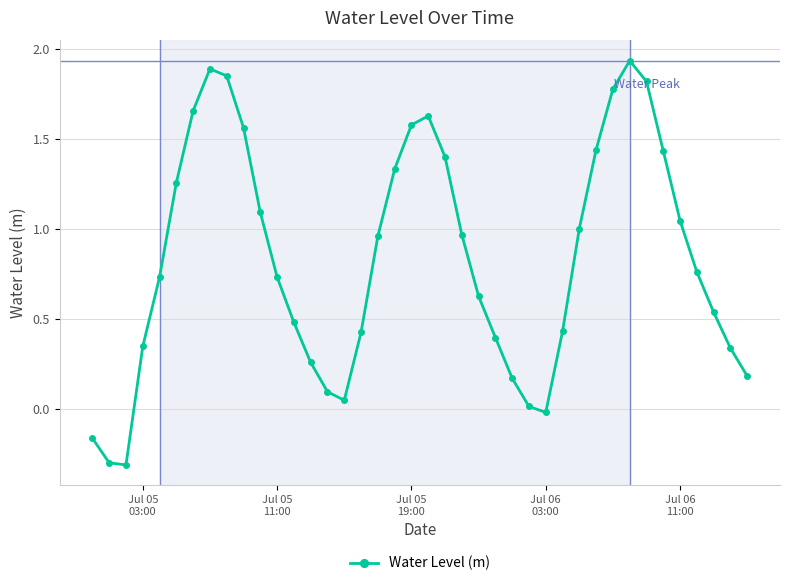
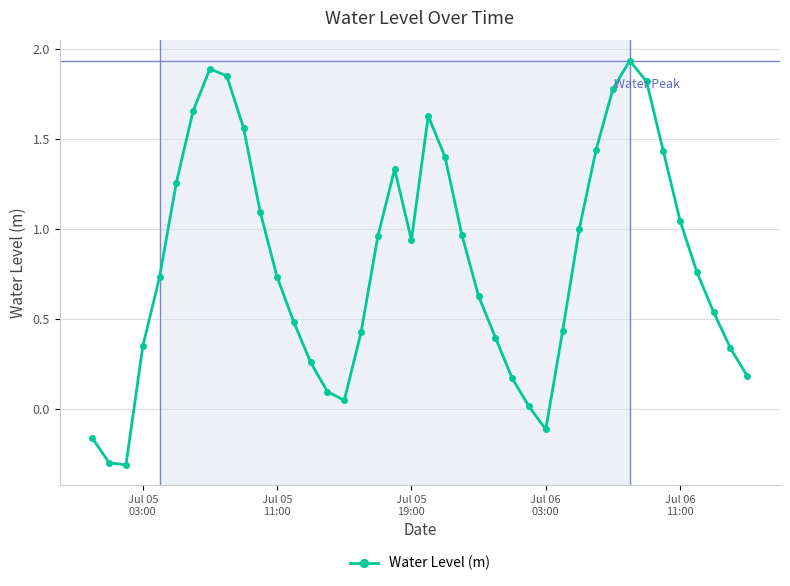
Jul 05 19:00: 1.58 -> 0.94
Jul 06 03:00: -0.02 -> -0.12
